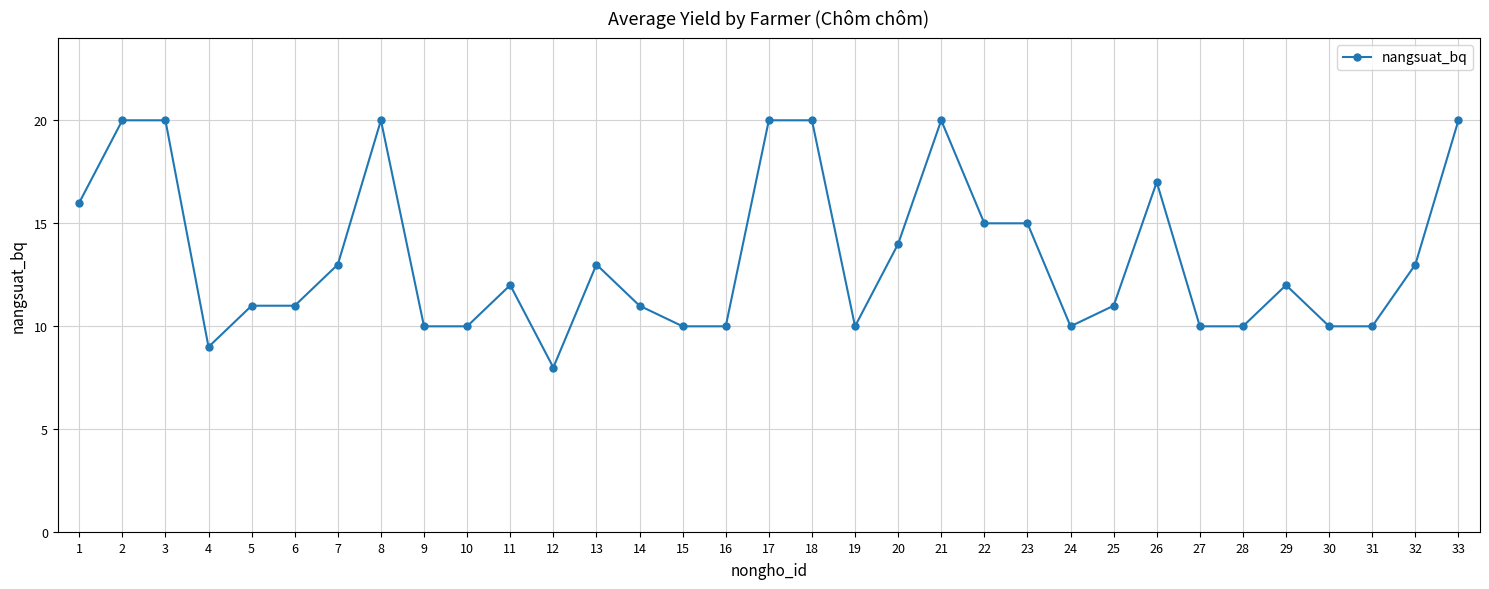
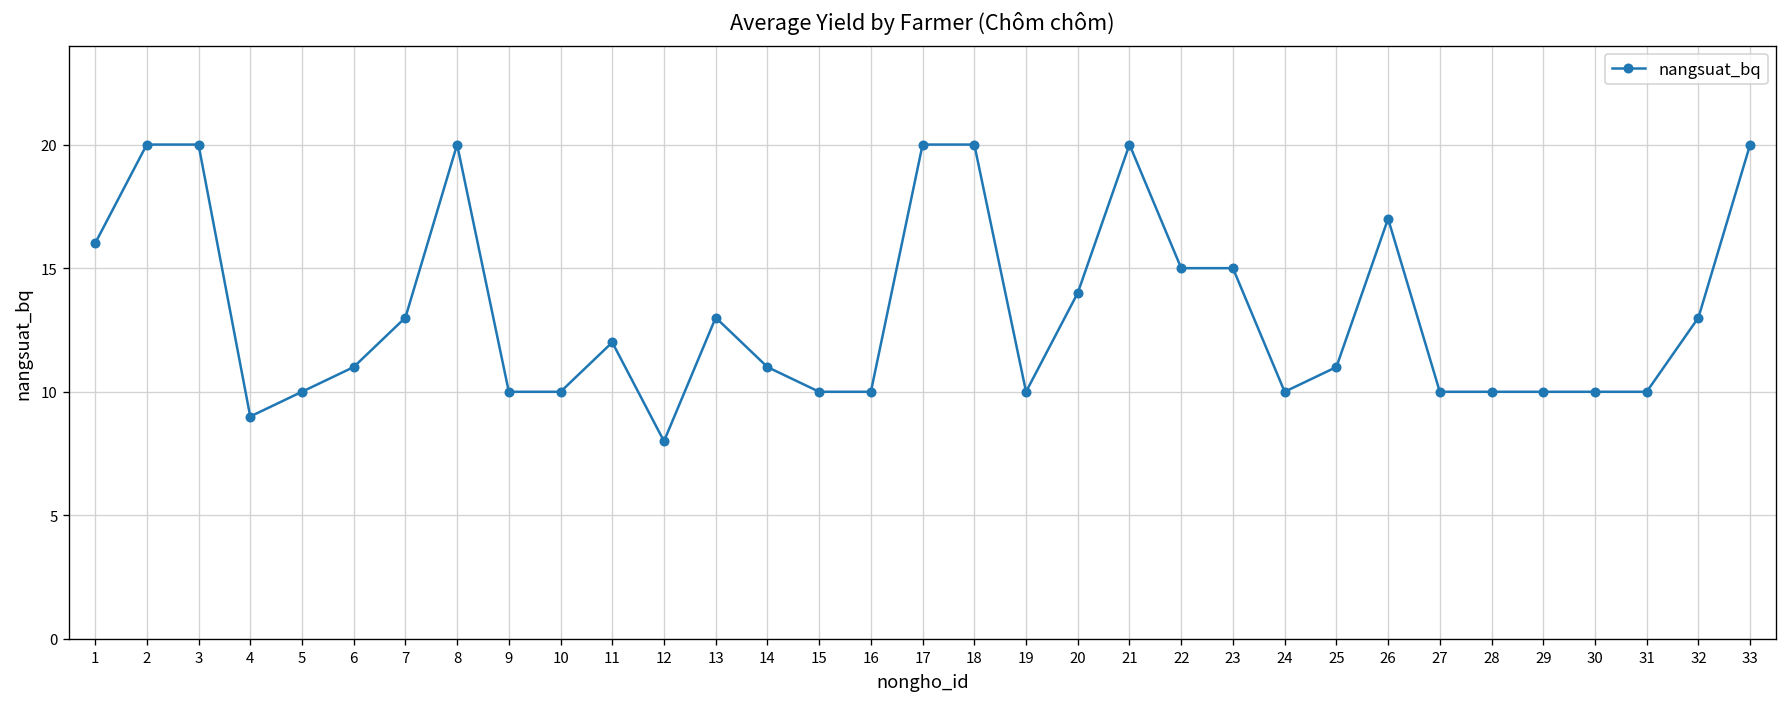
5: 11 -> 10
29: 12 -> 10
